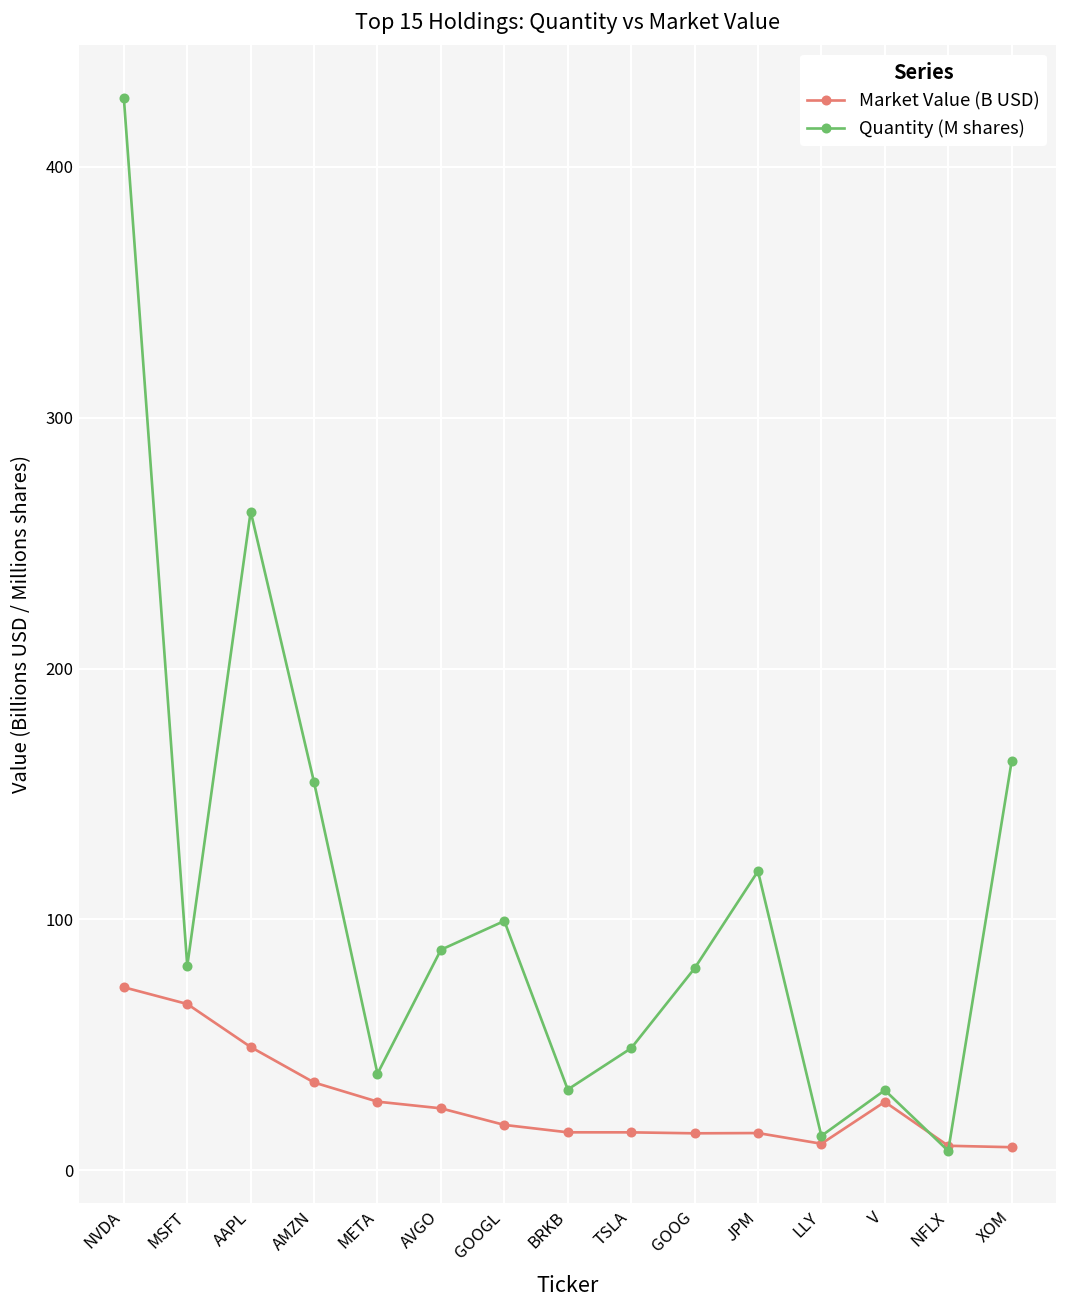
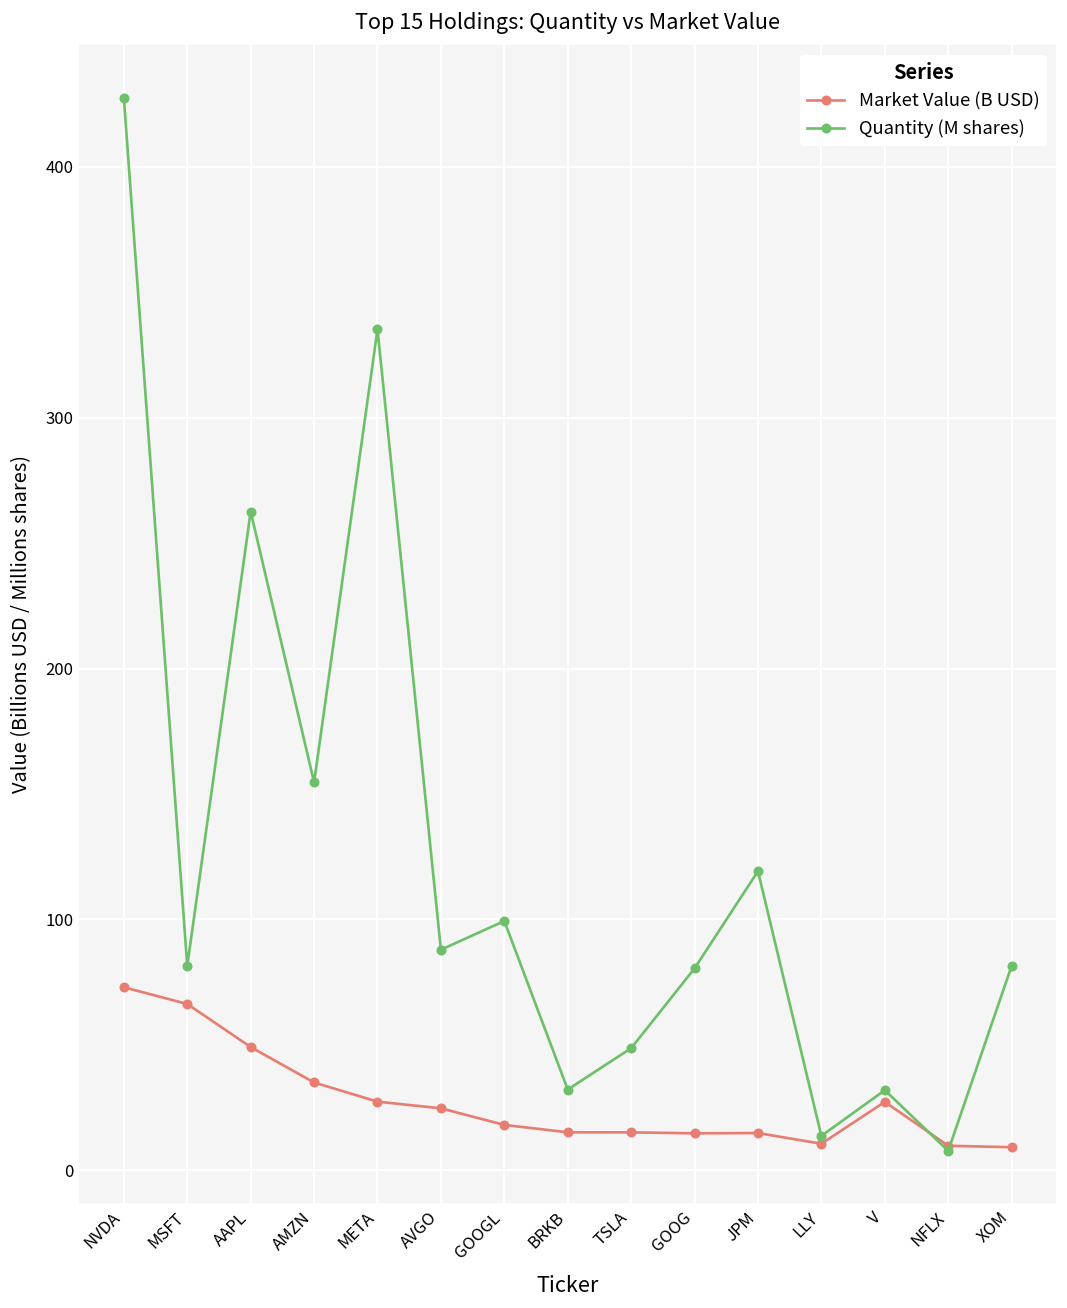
Quantity (M shares), META: 39 -> 335
Quantity (M shares), XOM: 163 -> 81
